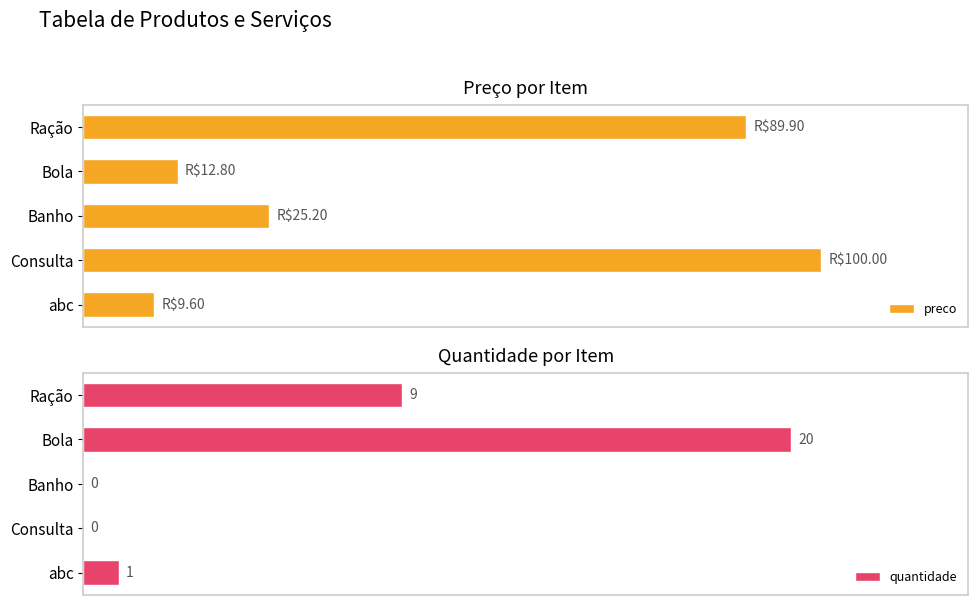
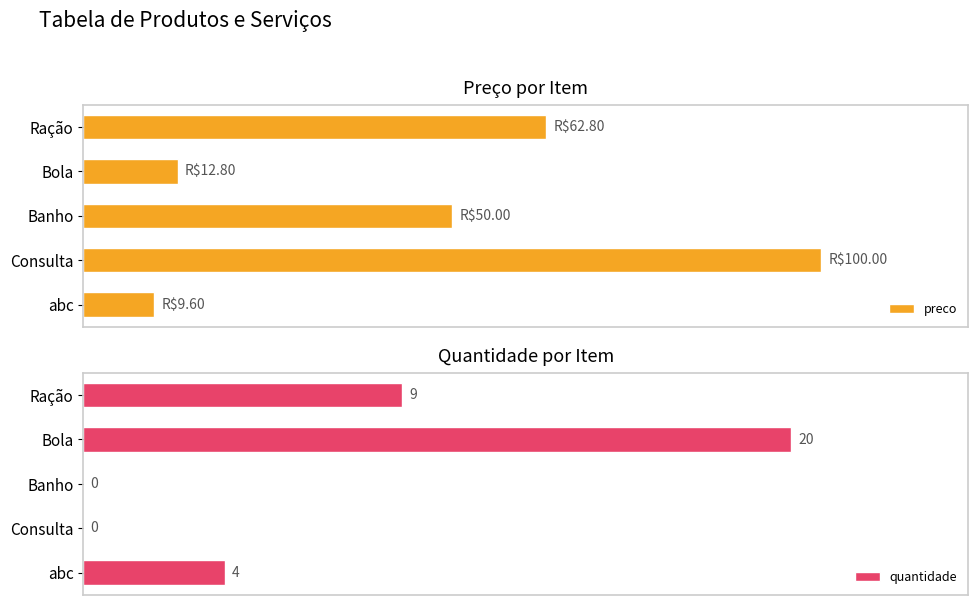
Preço por Item, Ração: $89.90 -> $62.80
Preço por Item, Banho: $25.20 -> $50.00
Quantidade por Item, abc: 1 -> 4
